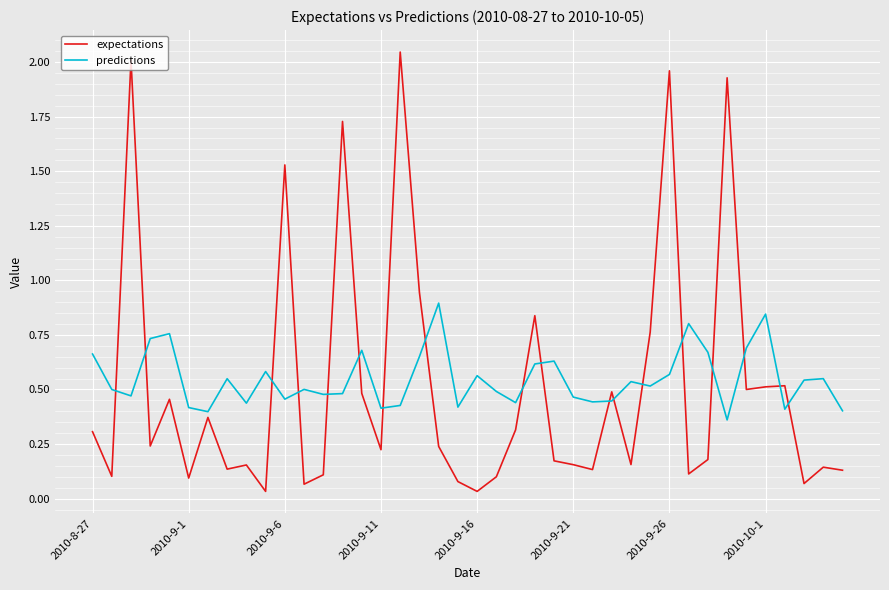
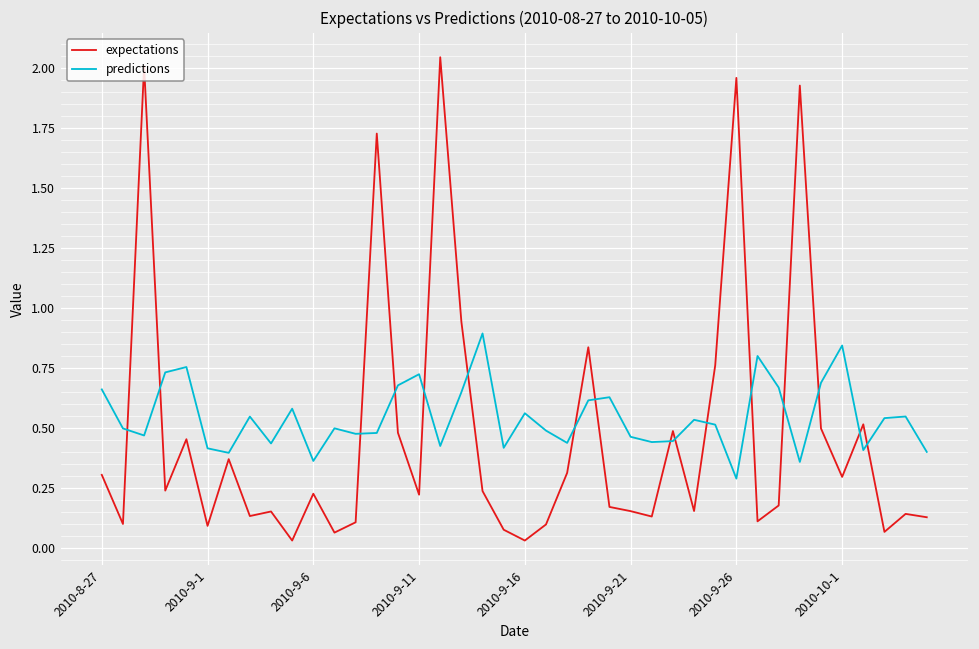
expectations, 2010-9-6: 1.53 -> 0.23
predictions, 2010-9-6: 0.46 -> 0.36
predictions, 2010-9-11: 0.41 -> 0.73
predictions, 2010-9-26: 0.57 -> 0.29
expectations, 2010-10-1: 0.51 -> 0.30
